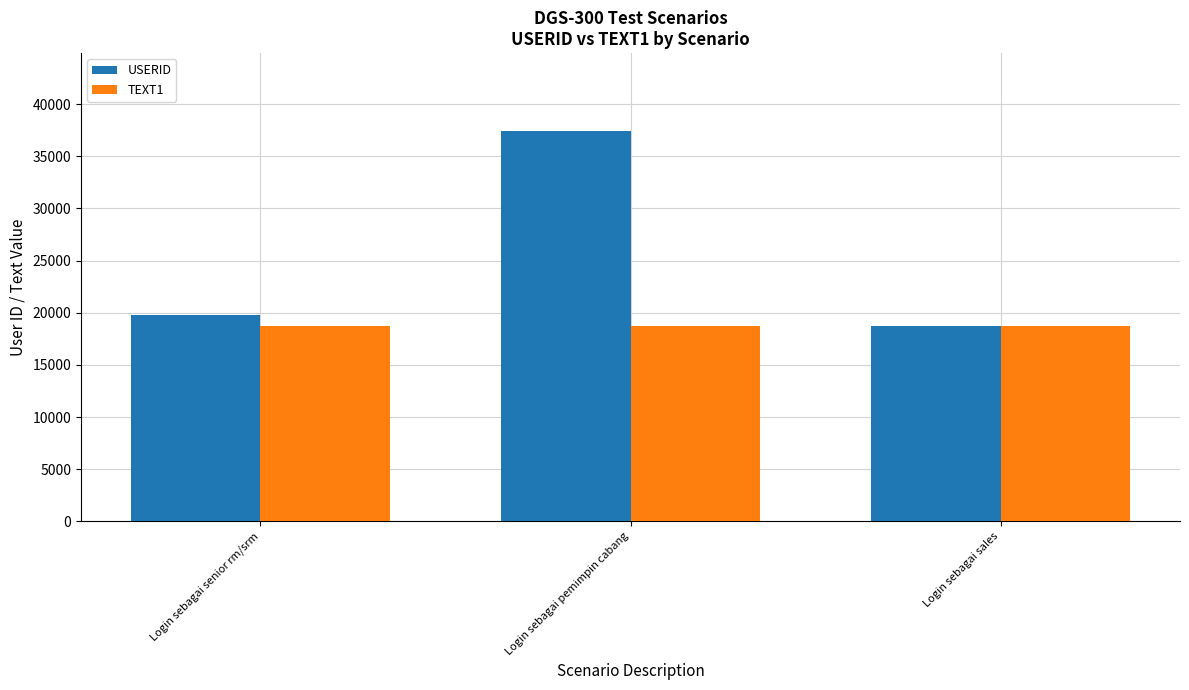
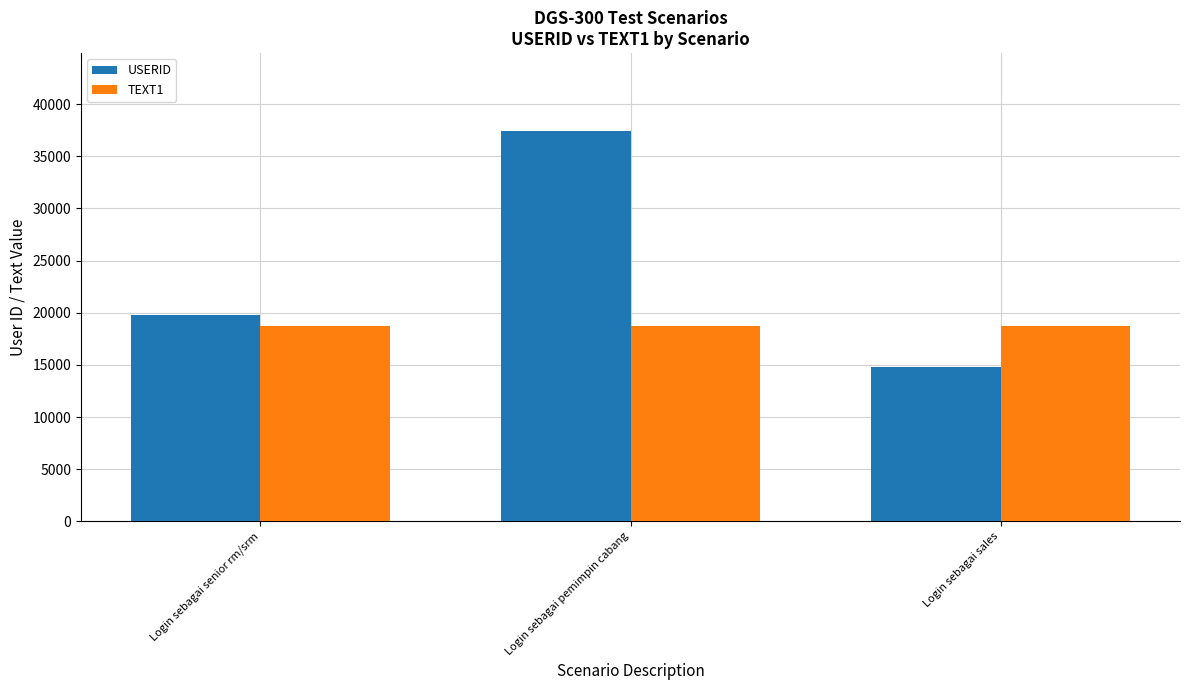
USERID, Login sebagai sales: 18700 -> 14800
